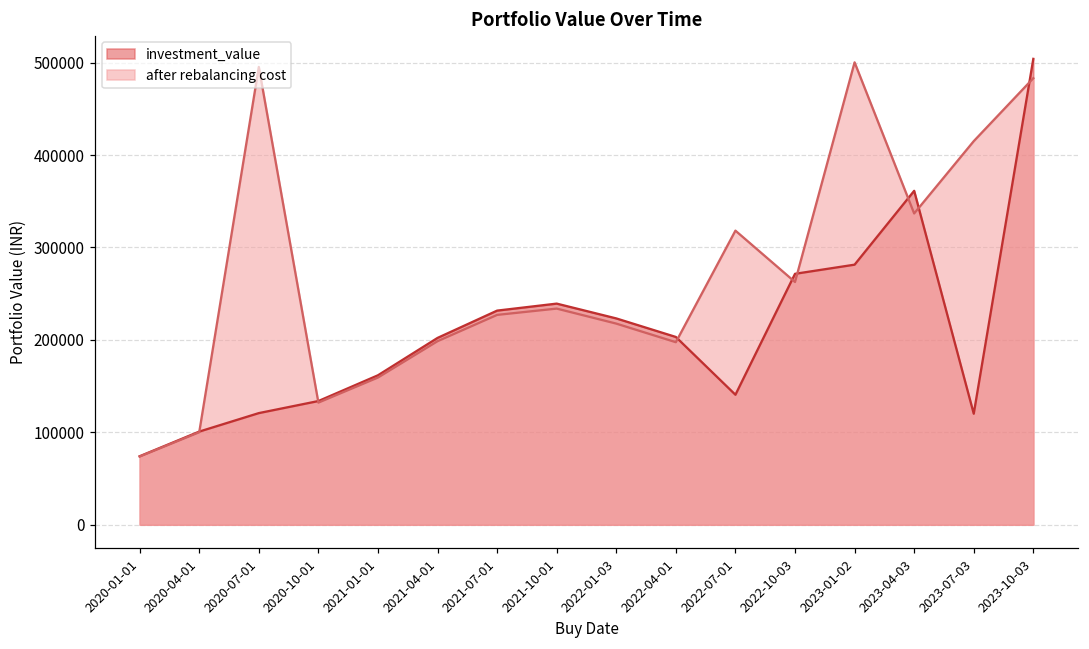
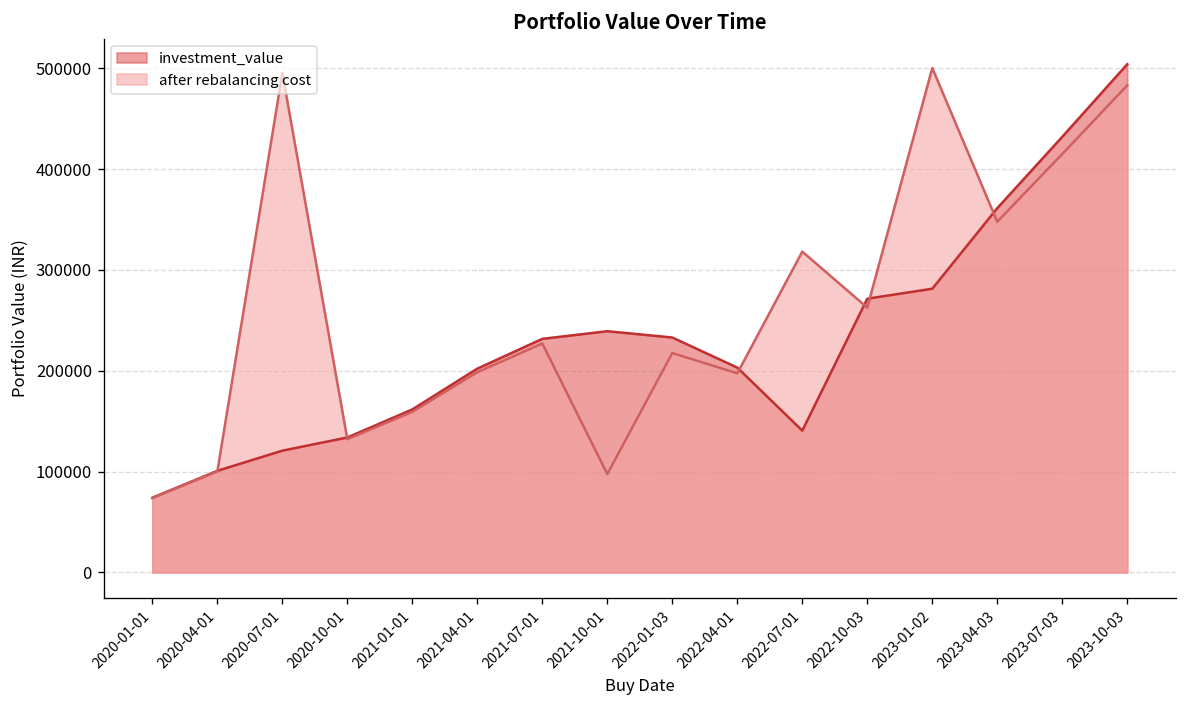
after rebalancing cost, 2021-10-01: 230000 -> 100000
investment_value, 2022-01-03: 220000 -> 230000
after rebalancing cost, 2023-04-03: 340000 -> 350000
investment_value, 2023-07-03: 120000 -> 430000
